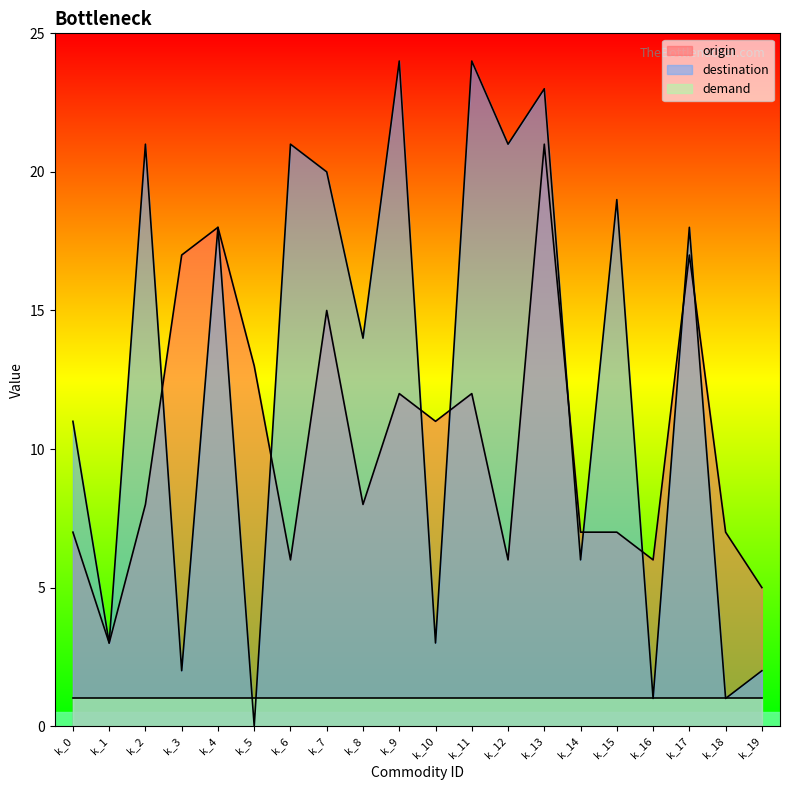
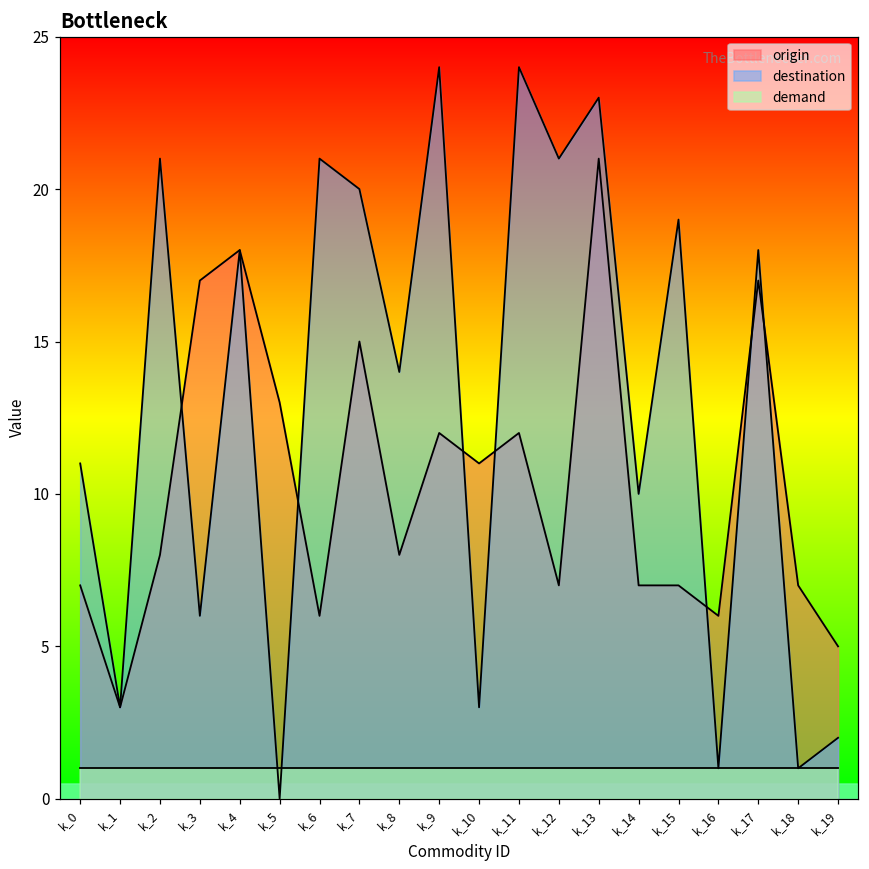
destination, k_3: 2 -> 6
origin, k_12: 6 -> 7
destination, k_14: 6 -> 10
